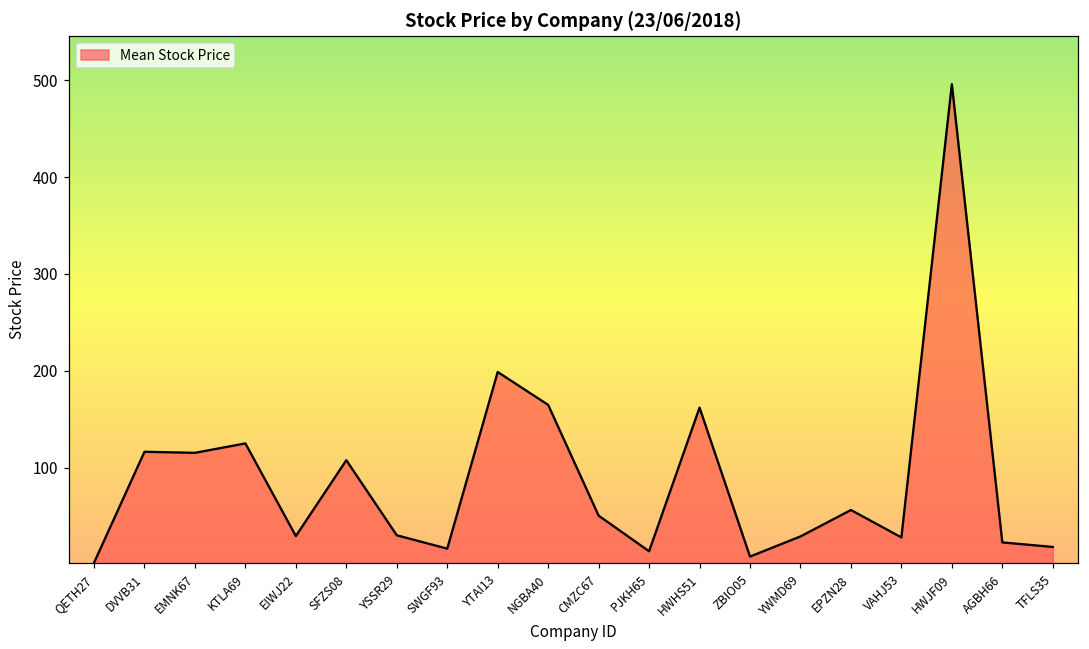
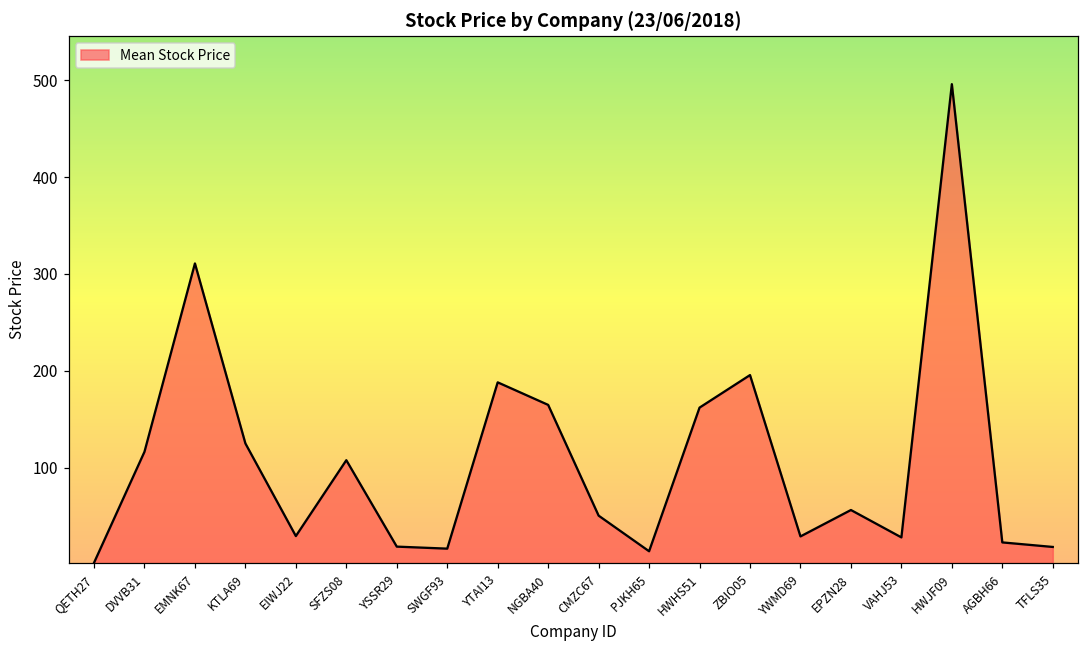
EMNK67: 120 -> 310
YSSR29: 30 -> 20
YTAI13: 200 -> 190
ZBIO05: 10 -> 200
